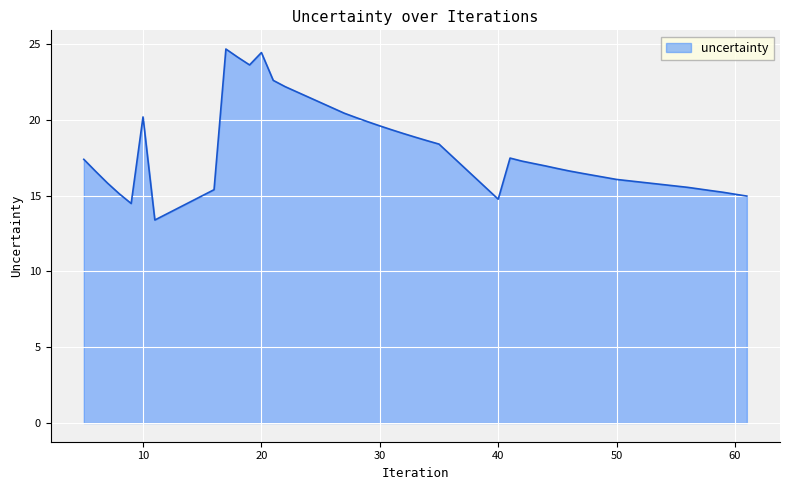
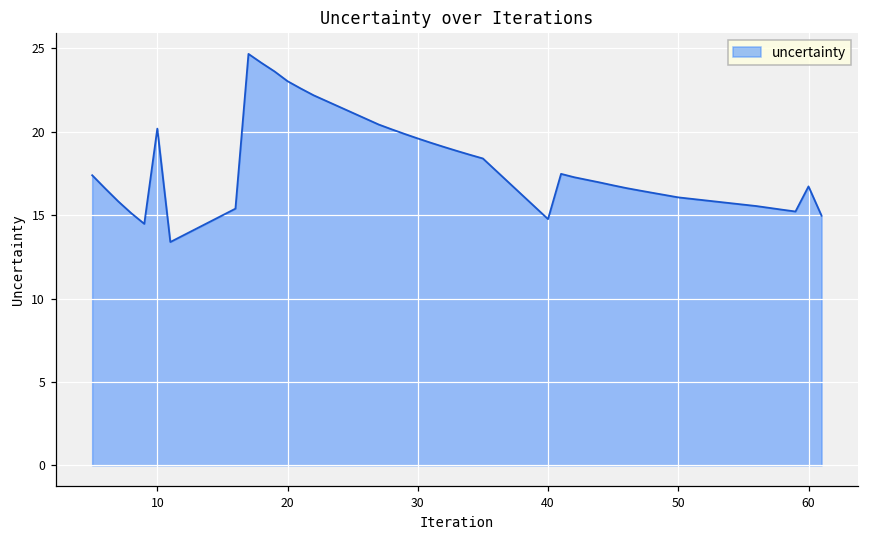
20: 24.4 -> 23.0
60: 15.1 -> 16.7
